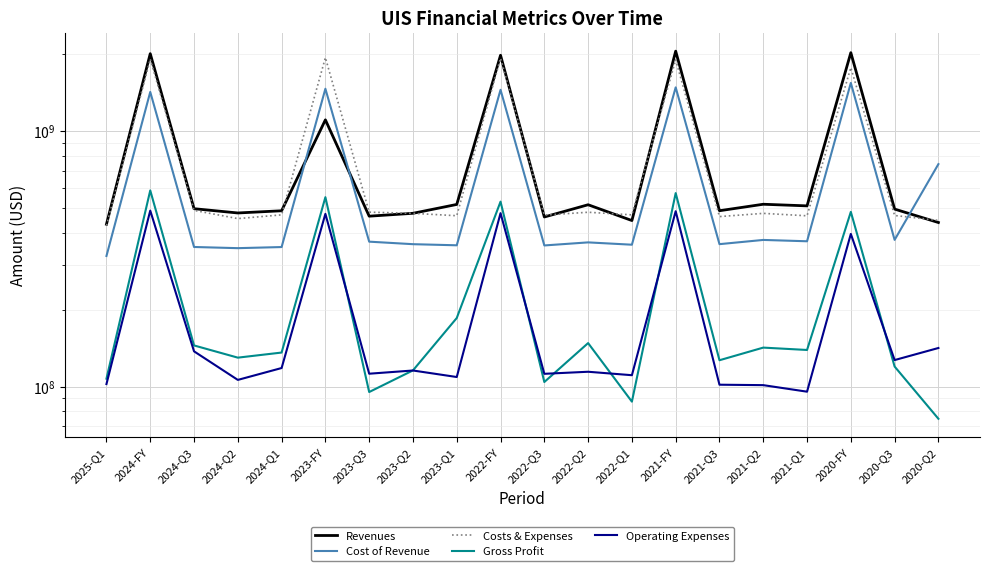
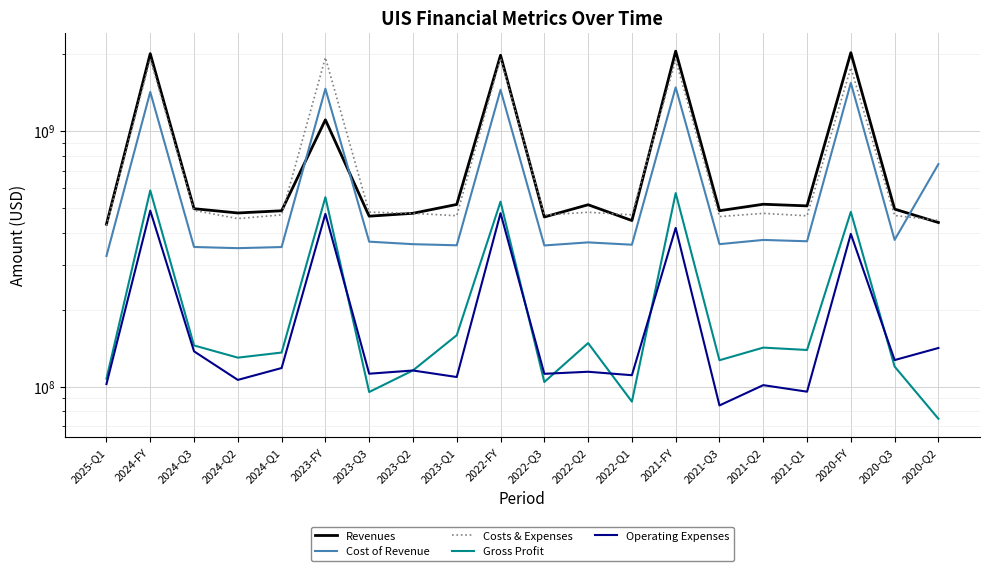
Gross Profit, 2023-Q1: 190000000 -> 160000000
Operating Expenses, 2021-FY: 490000000 -> 420000000
Operating Expenses, 2021-Q3: 102000000 -> 84000000
